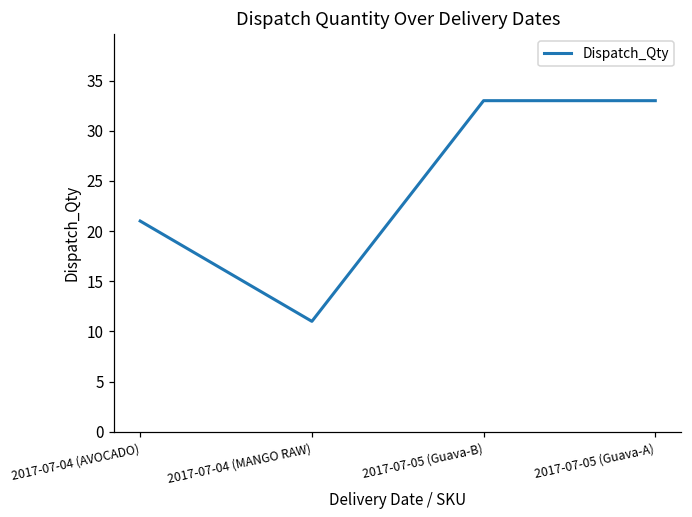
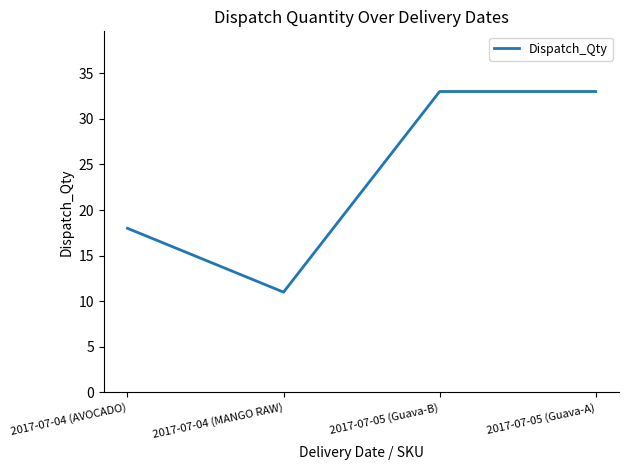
2017-07-04 (AVOCADO): 21 -> 18
